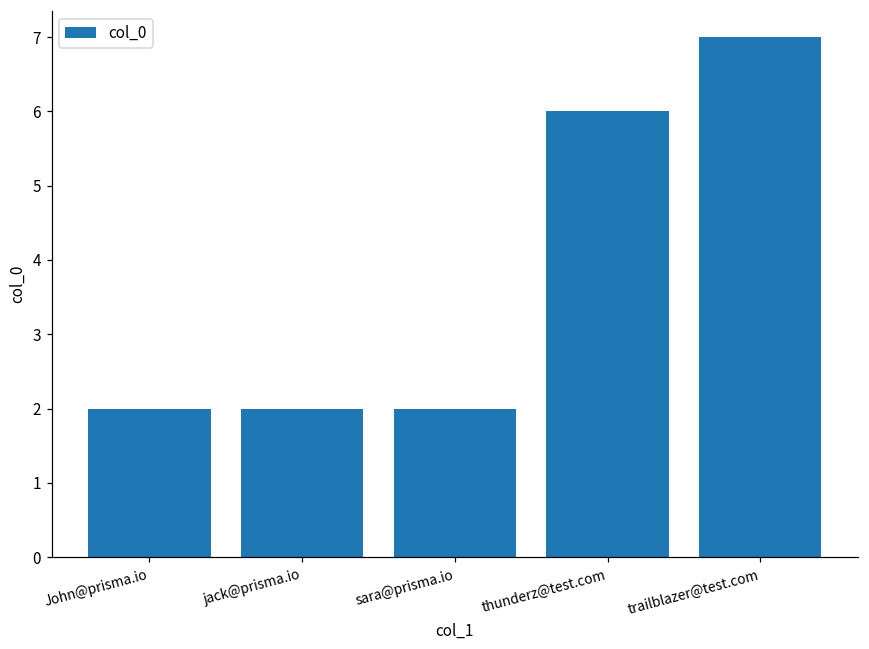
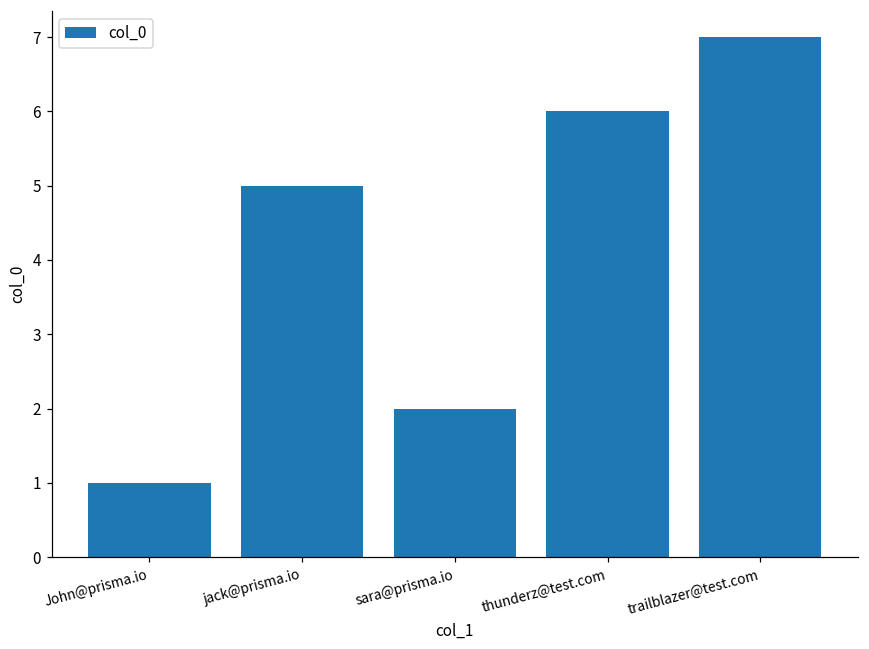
John@prisma.io: 2 -> 1
jack@prisma.io: 2 -> 5
